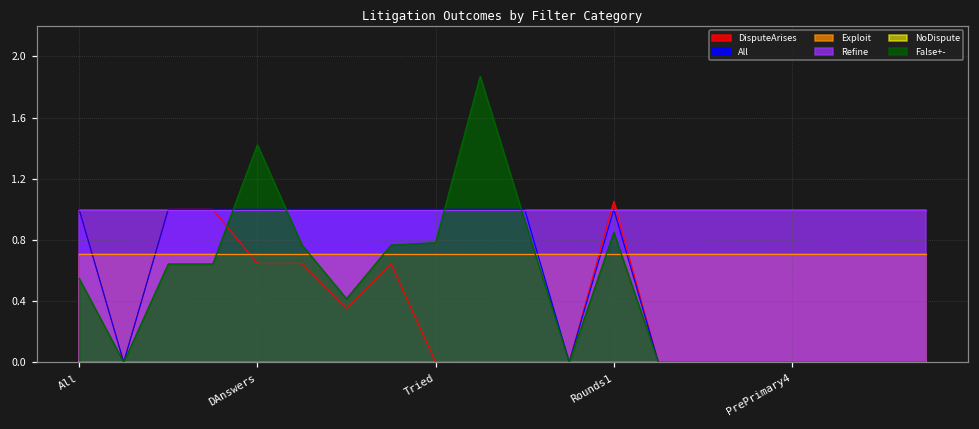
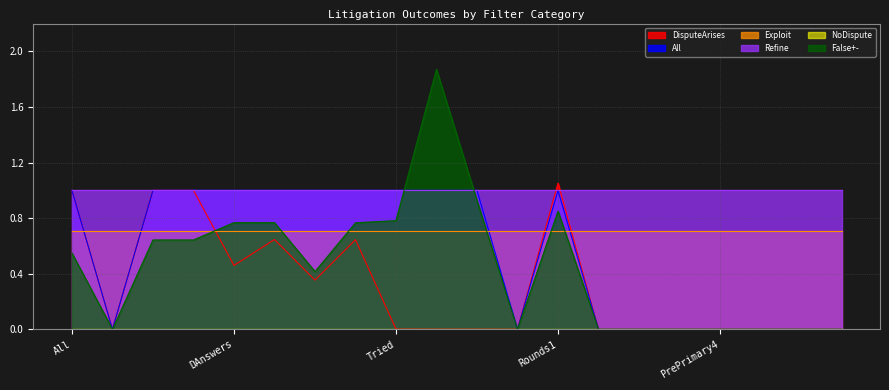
DisputeArises, DAnswers: 0.65 -> 0.46
False+-, DAnswers: 1.42 -> 0.77
